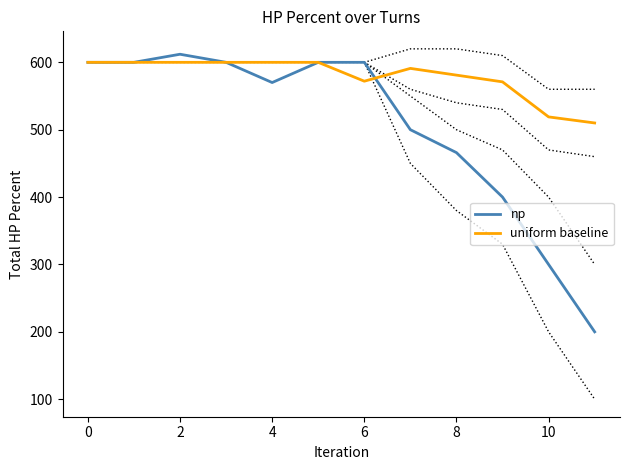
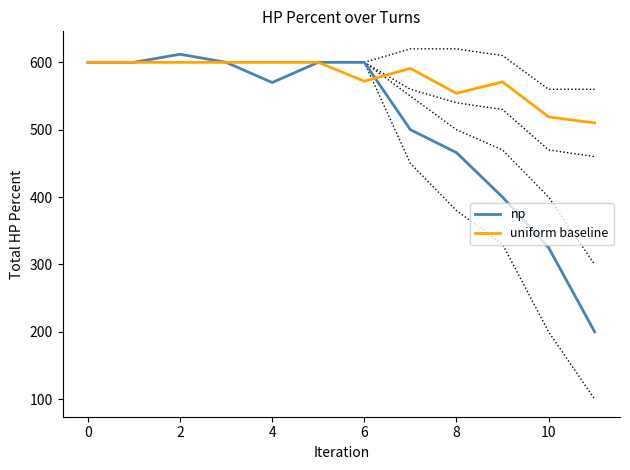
uniform baseline, 8: 580 -> 550
np, 10: 300 -> 330
